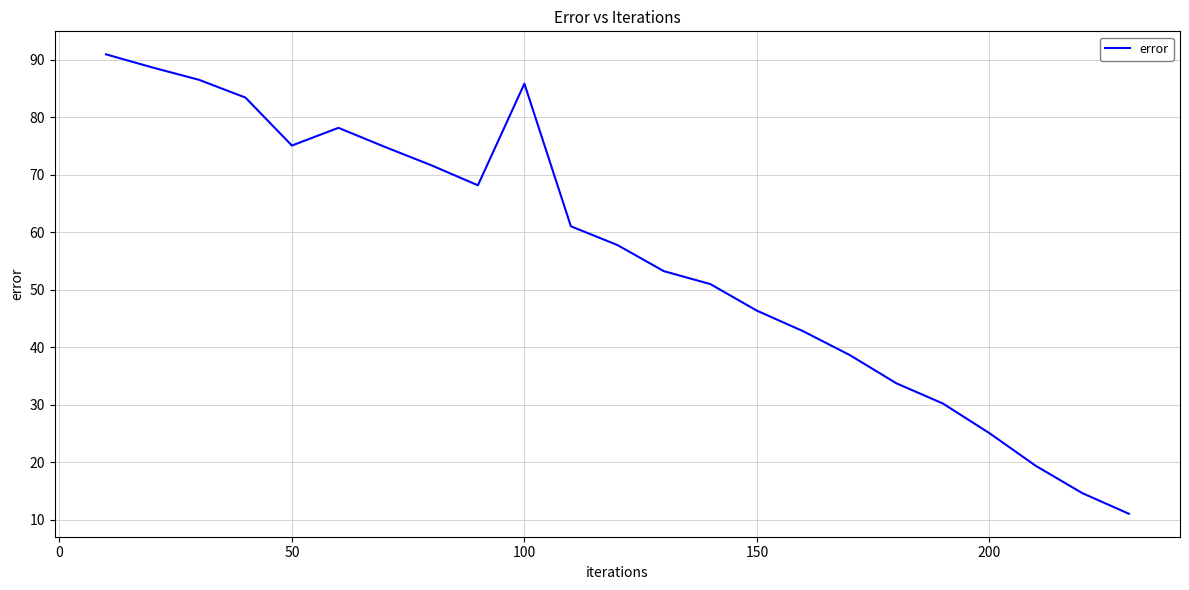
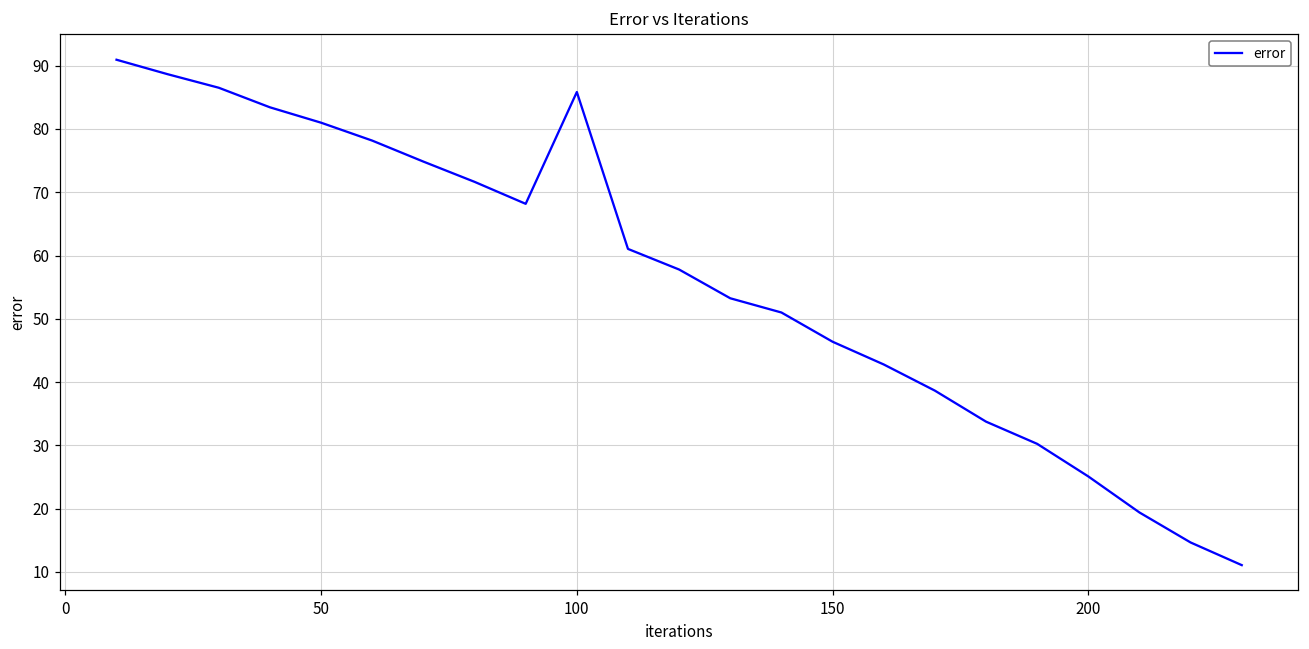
50: 75 -> 81
